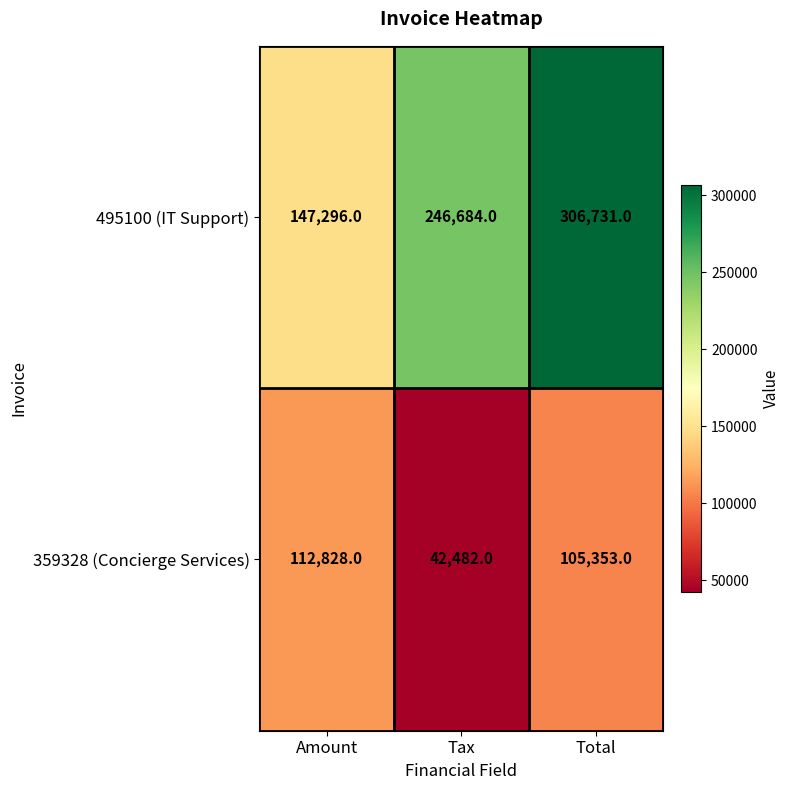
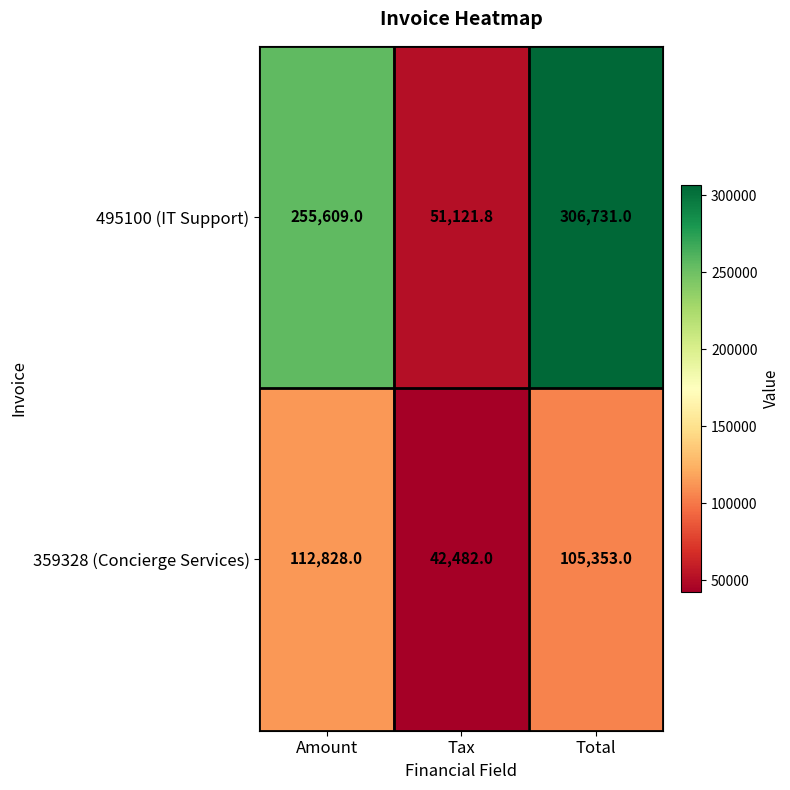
495100 (IT Support), Amount: 147,296.0 -> 255,609.0
495100 (IT Support), Tax: 246,684.0 -> 51,121.8
